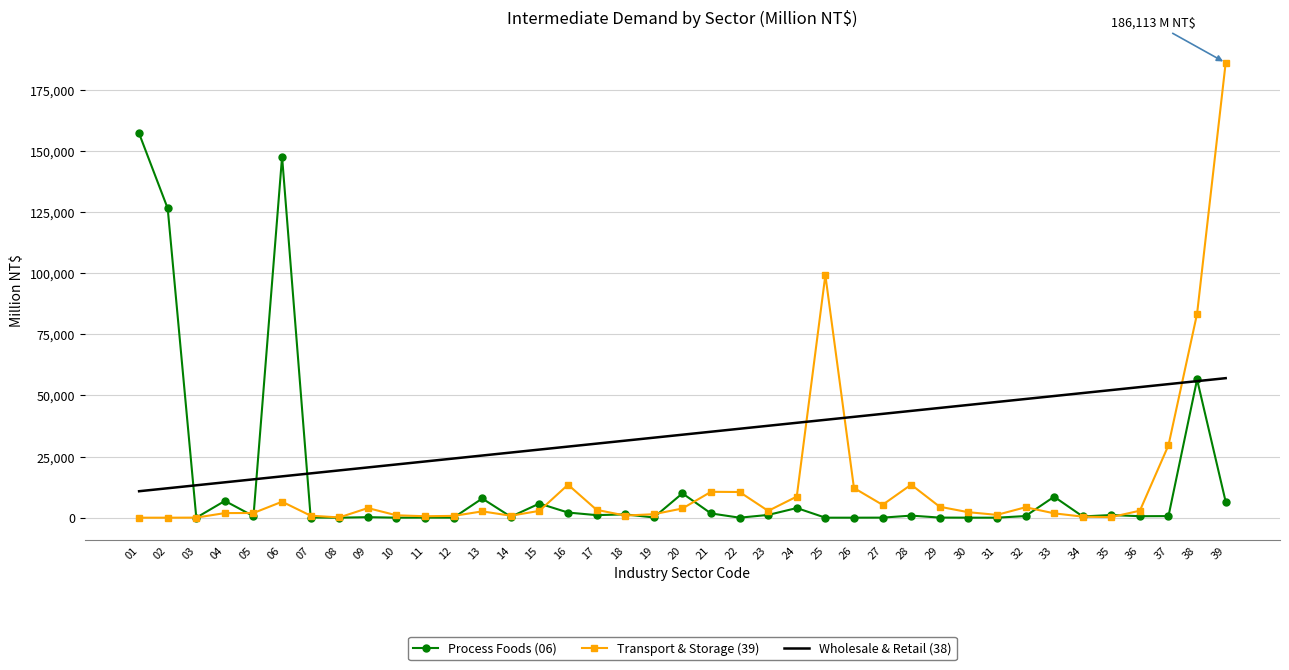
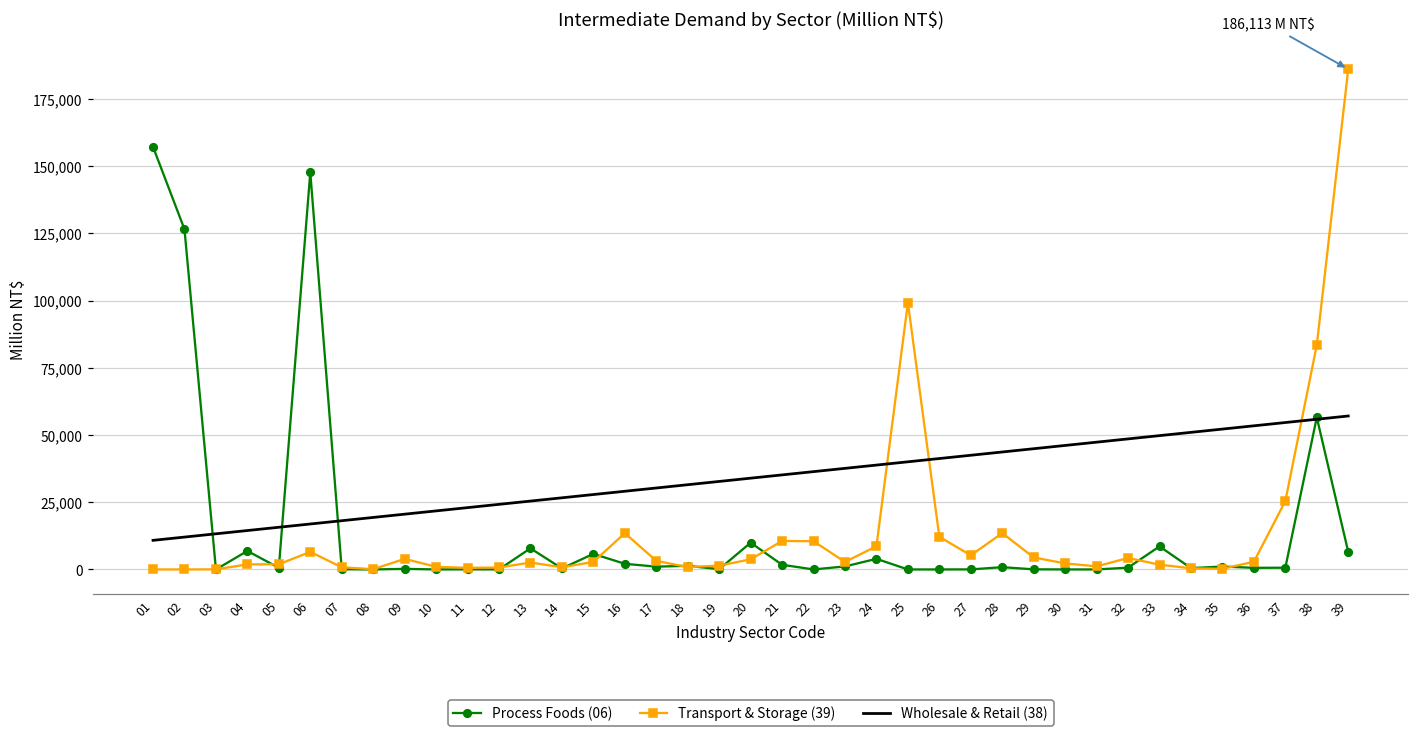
Transport & Storage (39), 37: 30,000 -> 25,000
